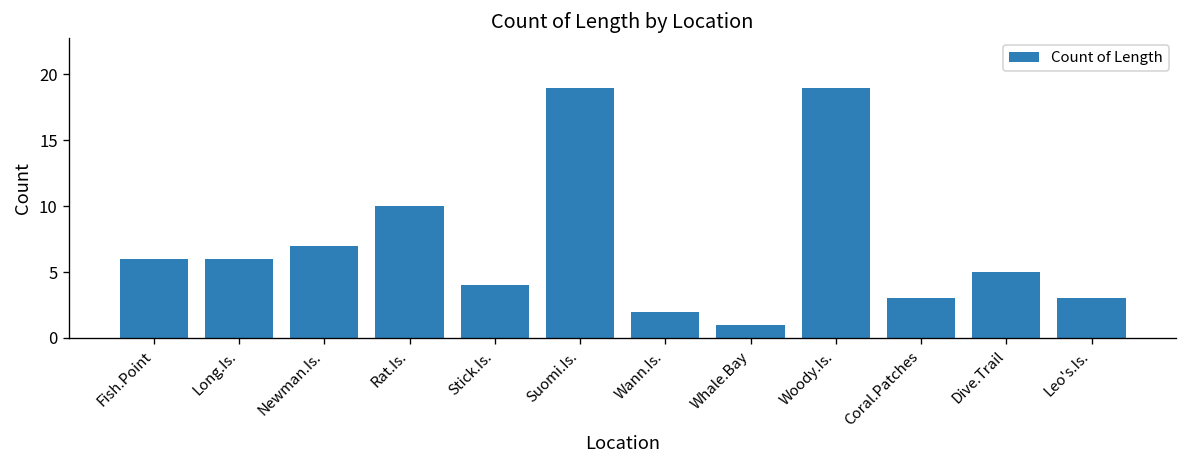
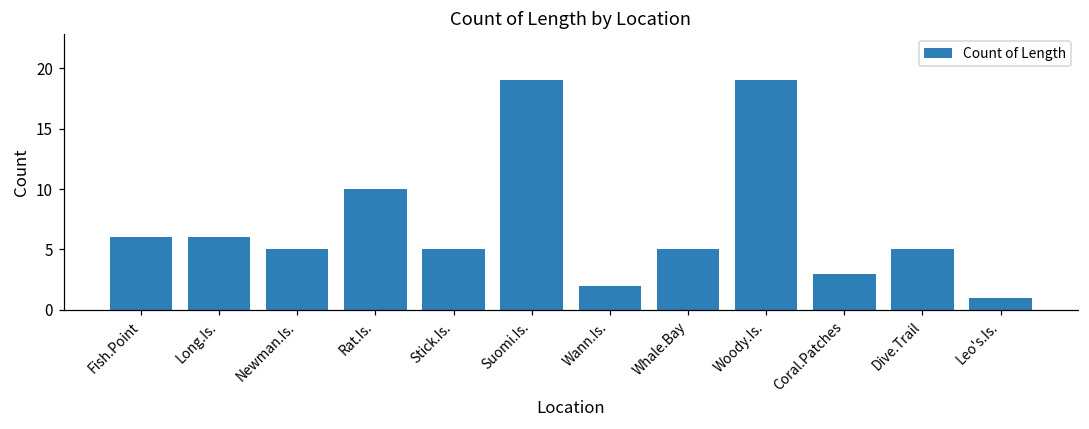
Newman.Is.: 7 -> 5
Stick.Is.: 4 -> 5
Whale.Bay: 1 -> 5
Leo's.Is.: 3 -> 1
